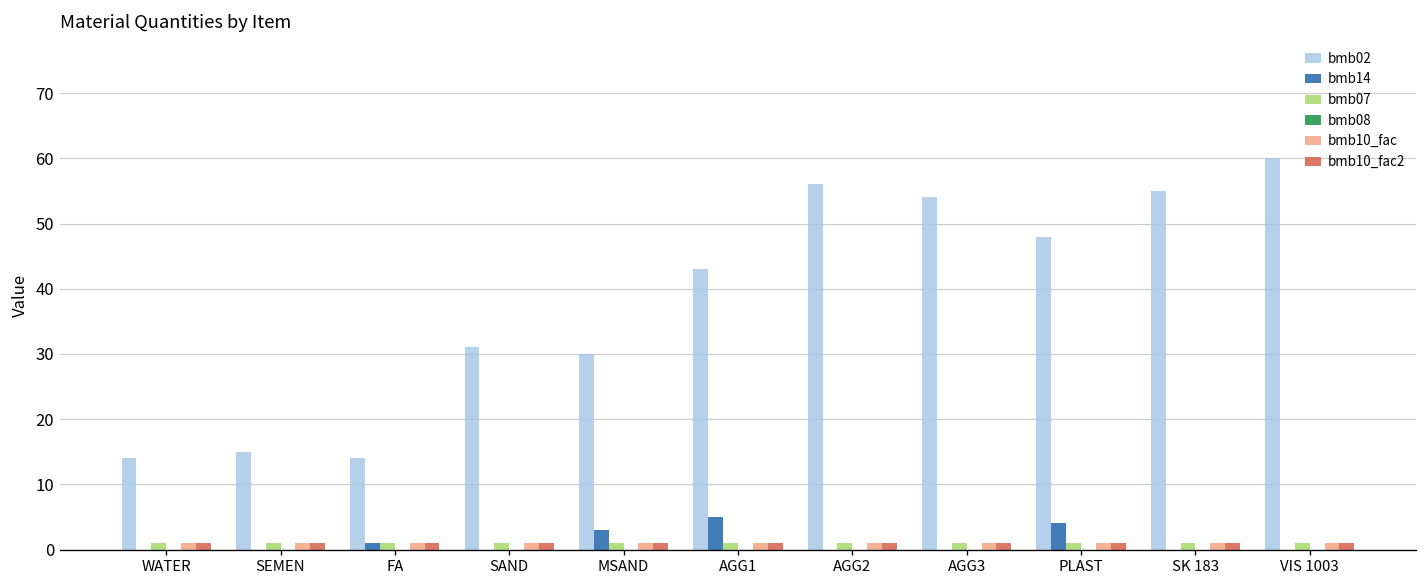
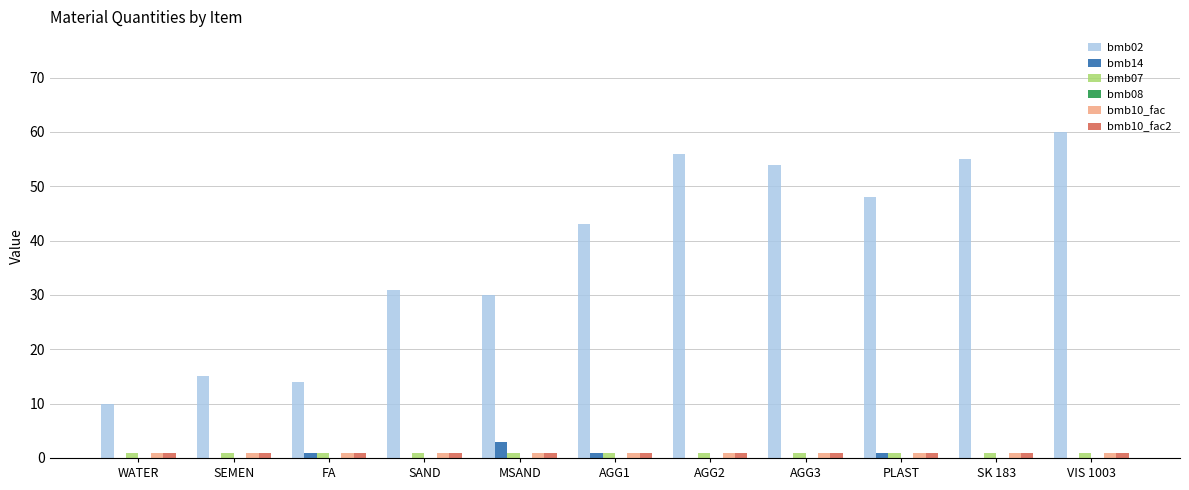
bmb02, WATER: 14 -> 10
bmb14, AGG1: 5 -> 1
bmb14, PLAST: 4 -> 1
